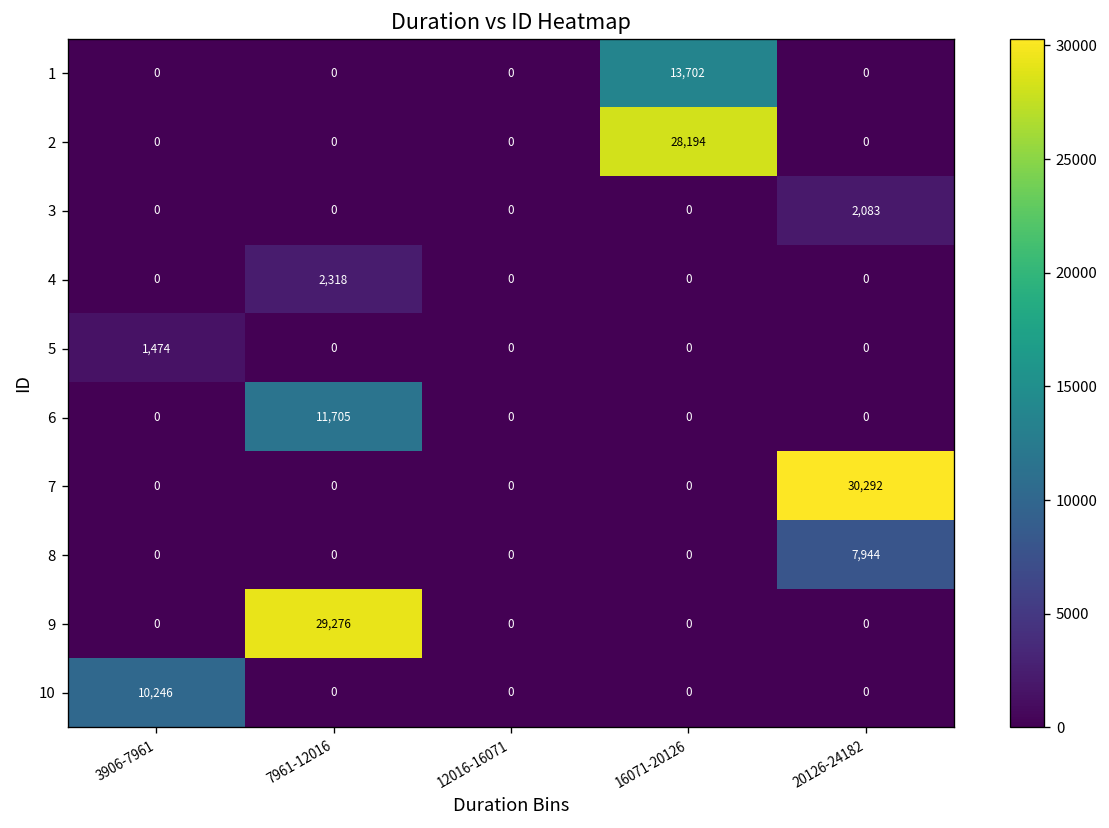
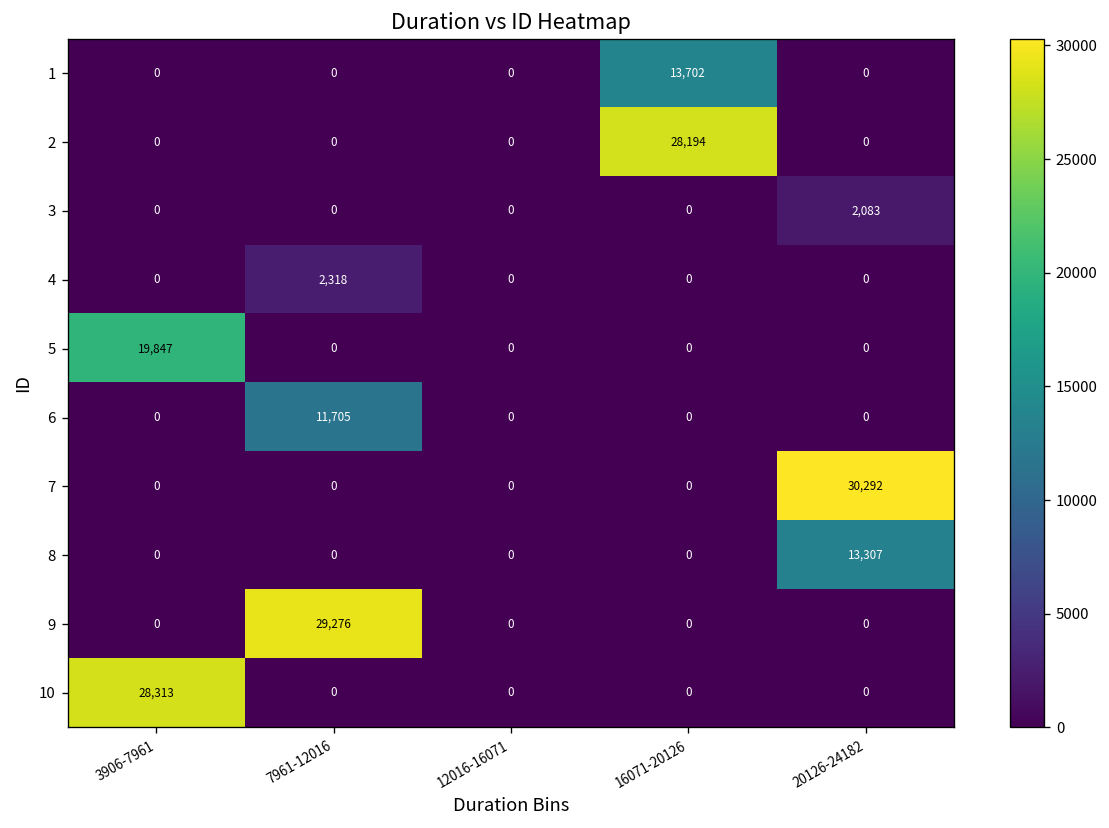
5, 3906-7961: 1,474 -> 19,847
8, 20126-24182: 7,944 -> 13,307
10, 3906-7961: 10,246 -> 28,313
